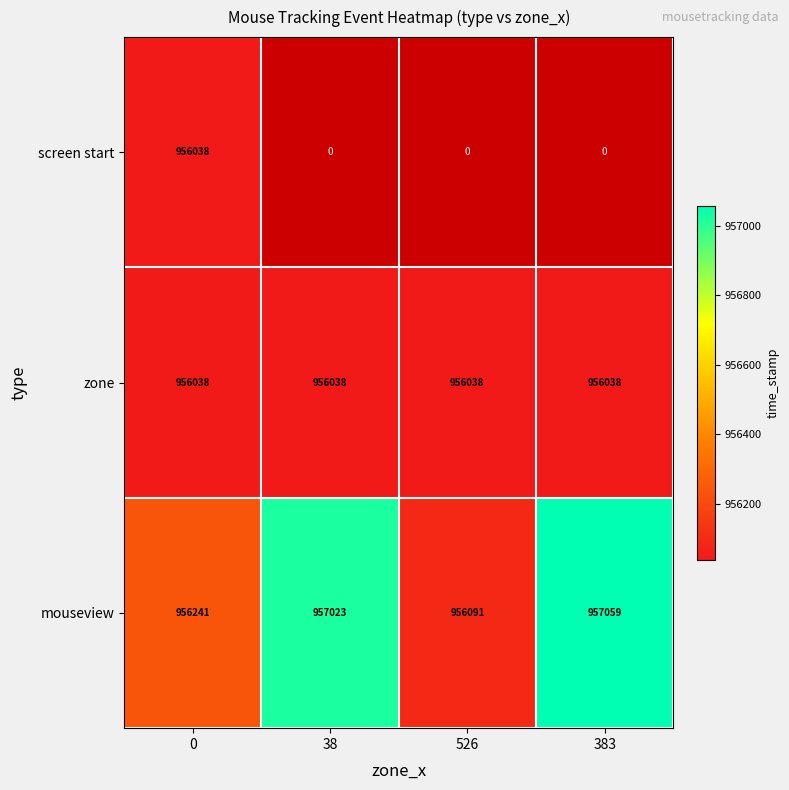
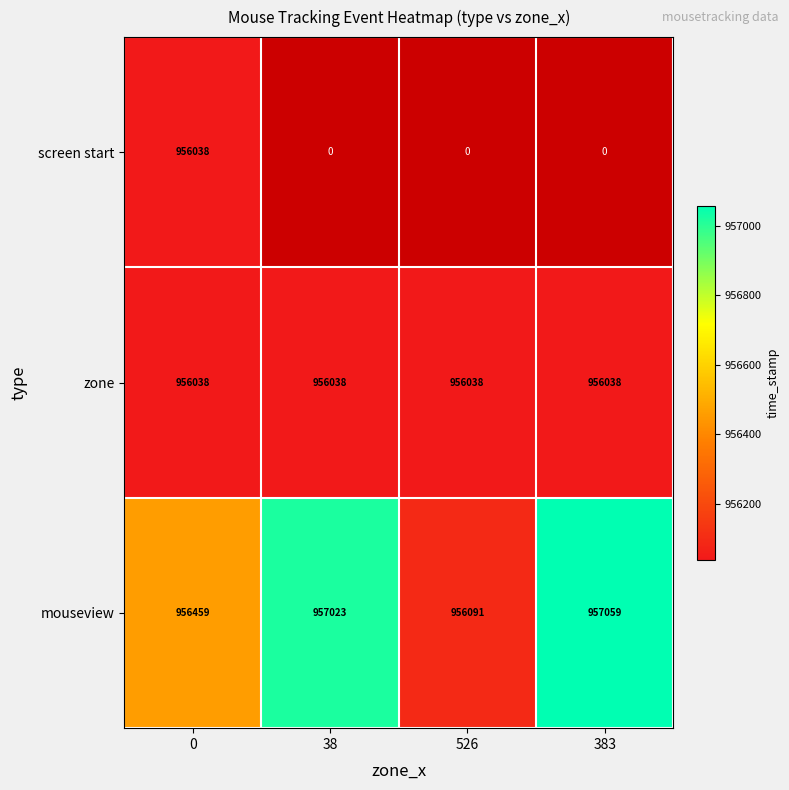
mouseview, 0: 956241 -> 956459
